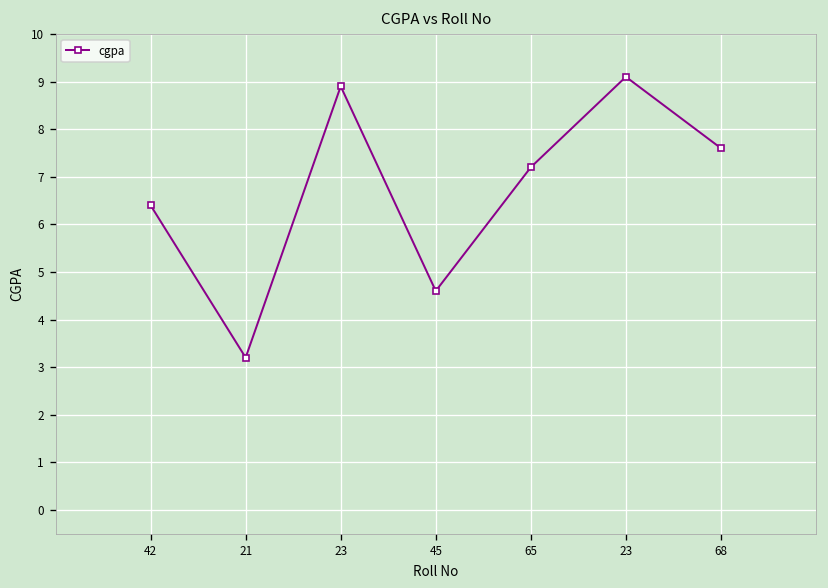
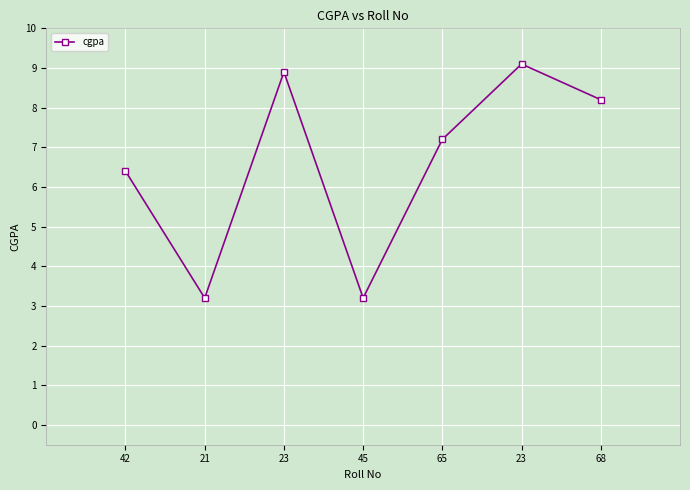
45: 4.6 -> 3.2
68: 7.6 -> 8.2
